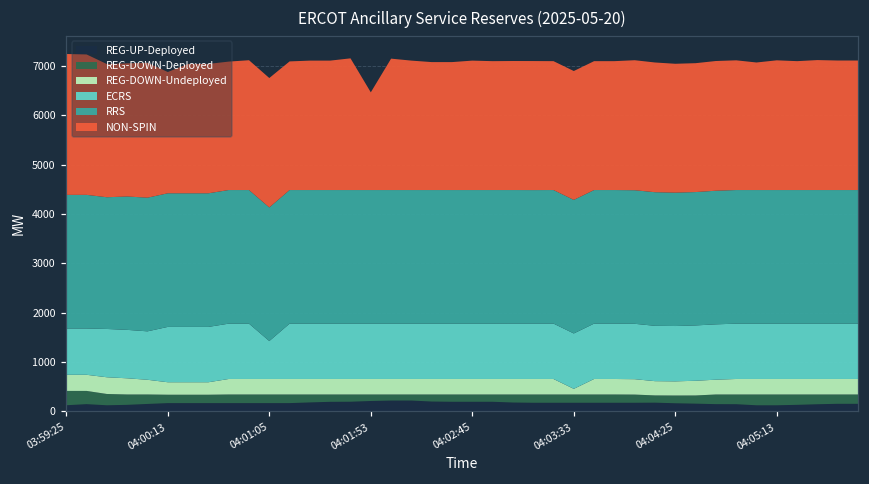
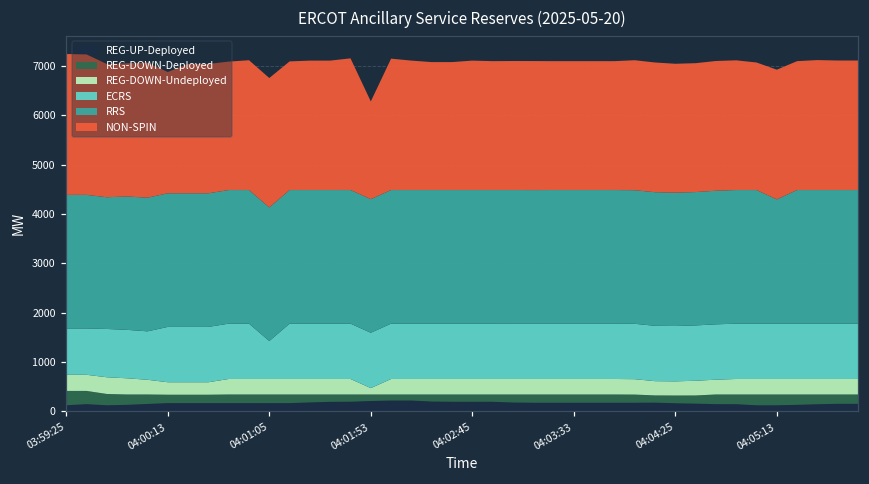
REG-DOWN-Undeployed, 04:01:53: 300 -> 100
REG-DOWN-Undeployed, 04:03:33: 100 -> 300
RRS, 04:05:13: 2700 -> 2500
